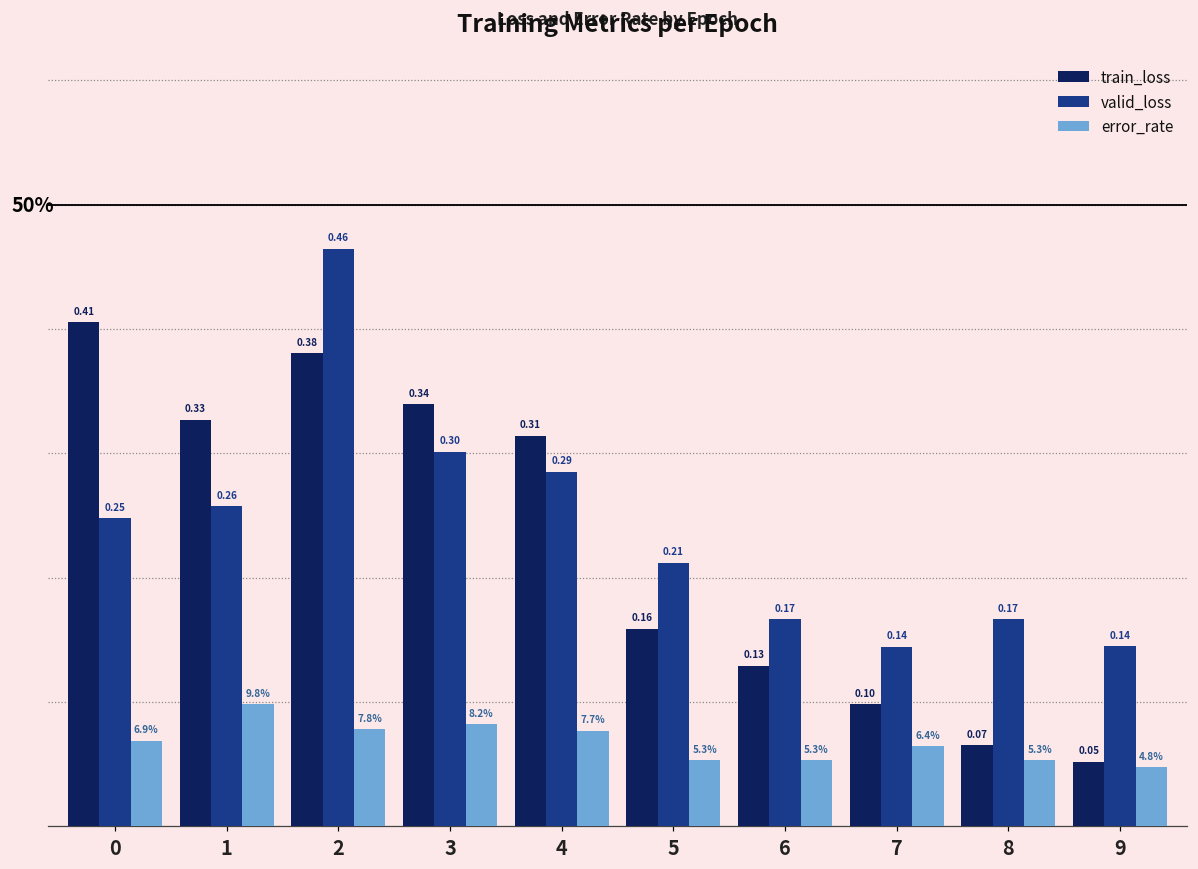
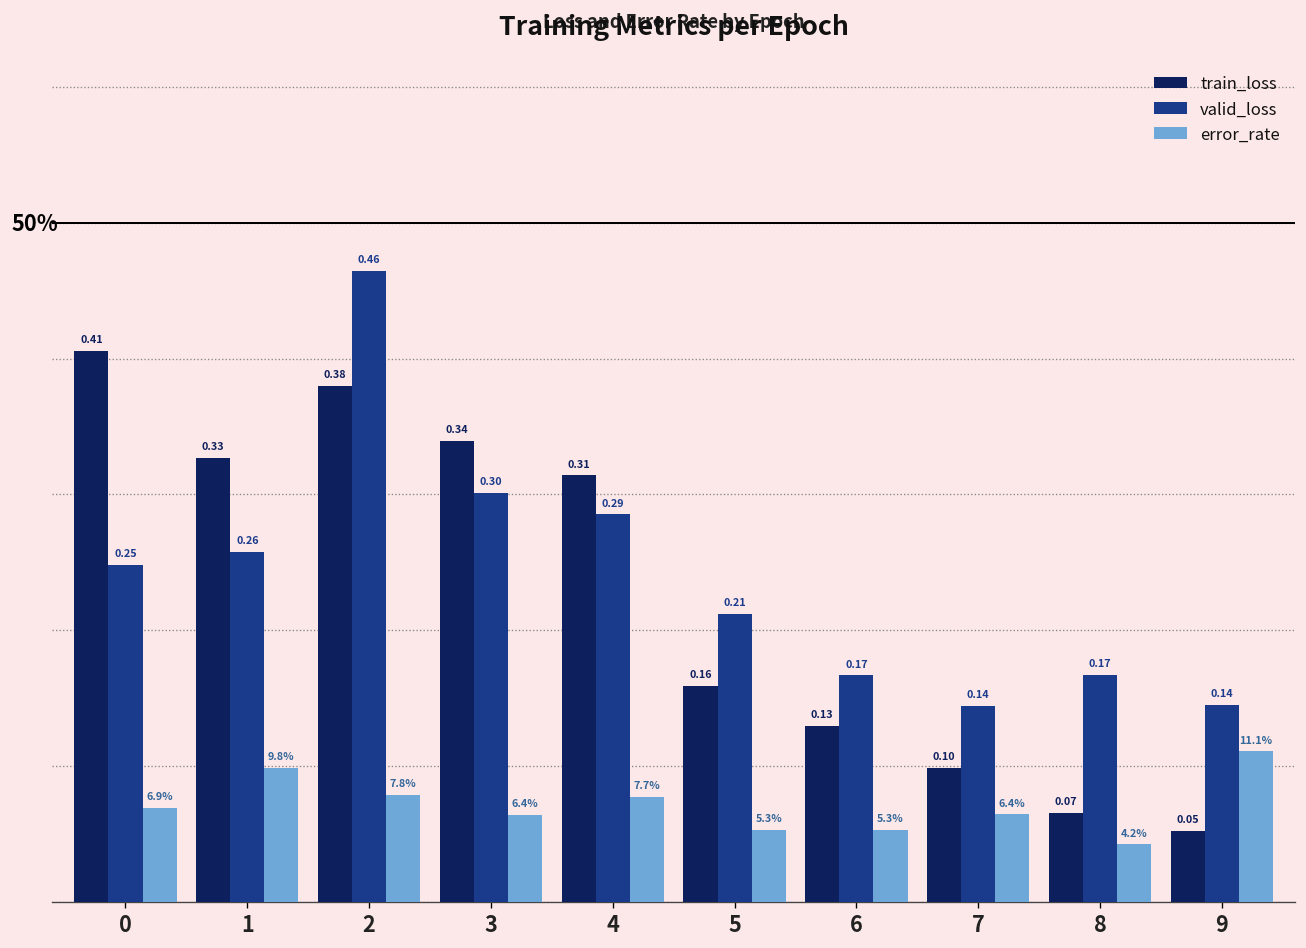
error_rate, 3: 8.2% -> 6.4%
error_rate, 8: 5.3% -> 4.2%
error_rate, 9: 4.8% -> 11.1%
